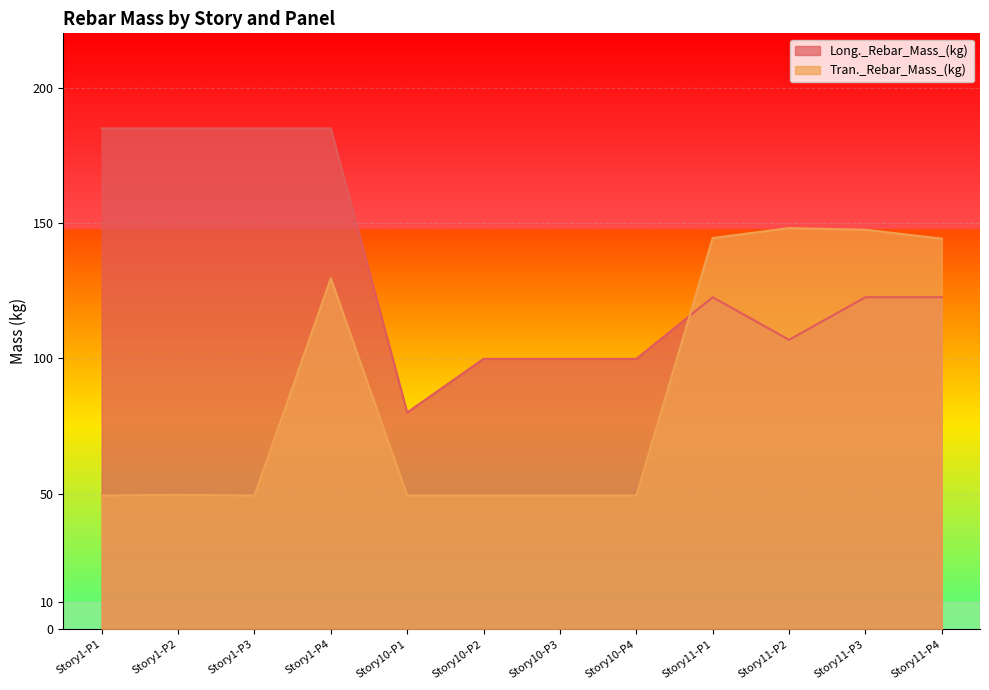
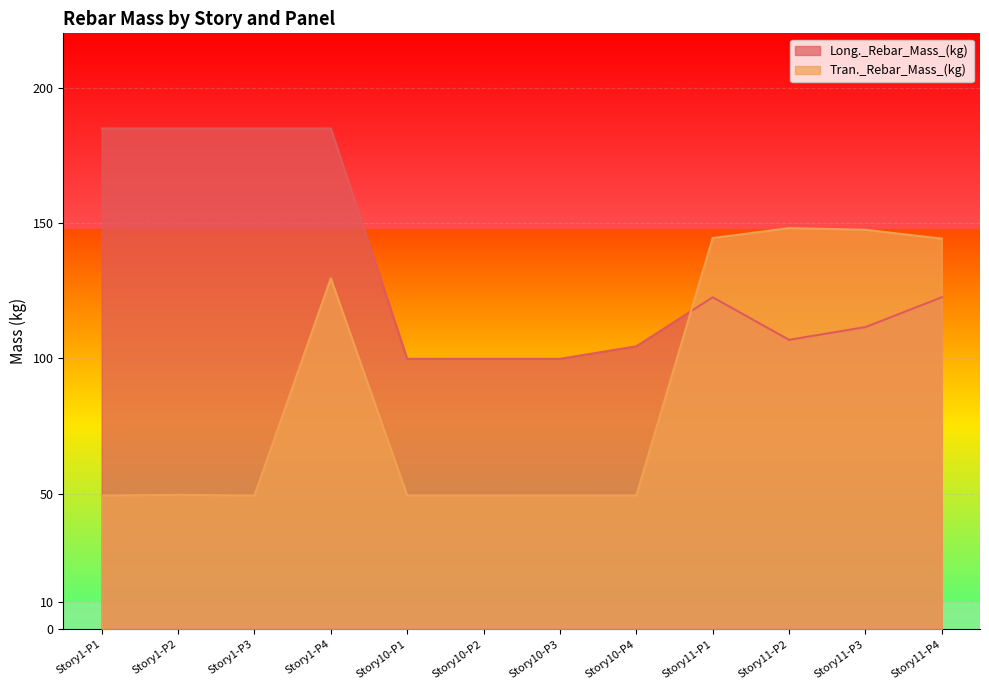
Long._Rebar_Mass_(kg), Story10-P1: 80 -> 100
Long._Rebar_Mass_(kg), Story10-P4: 100 -> 104
Long._Rebar_Mass_(kg), Story11-P3: 123 -> 112
